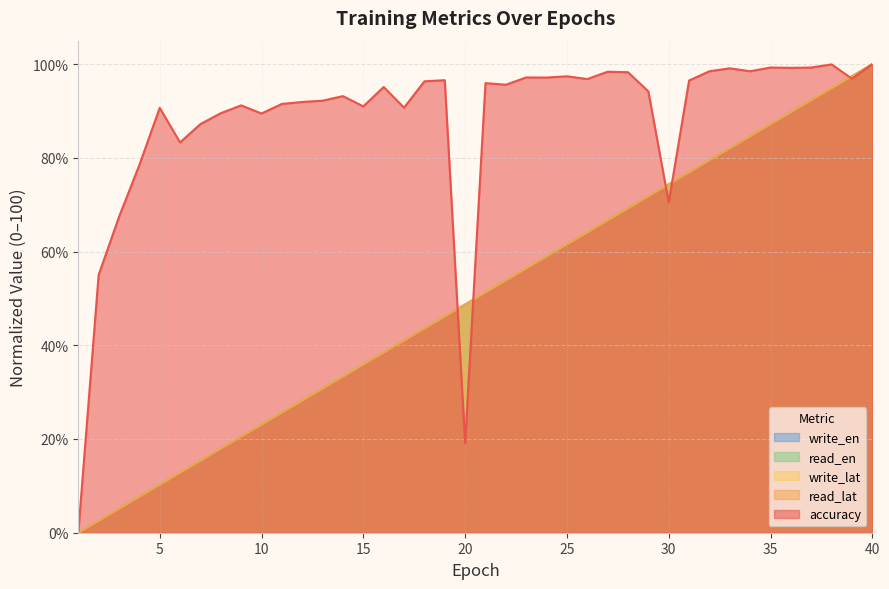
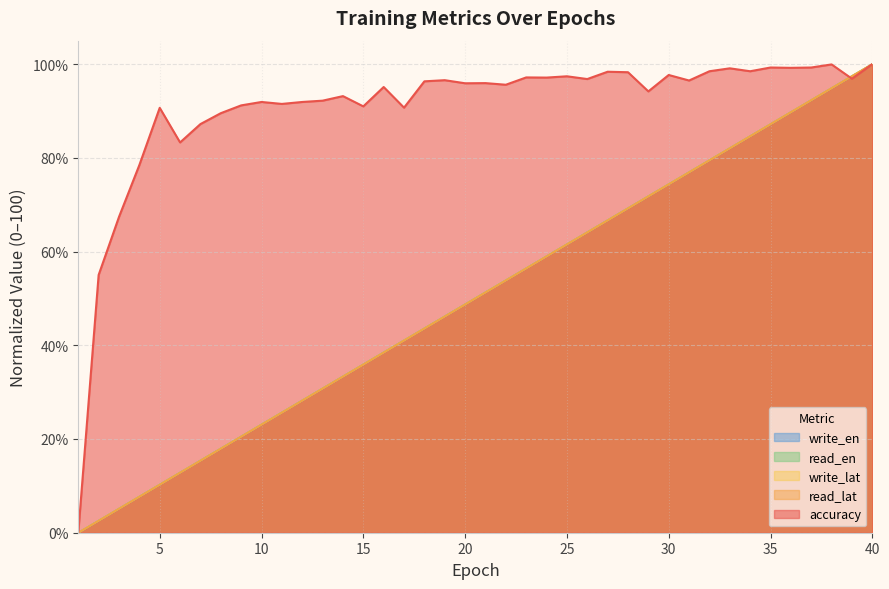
accuracy, 10: 89% -> 92%
accuracy, 20: 19% -> 96%
accuracy, 30: 70% -> 98%
